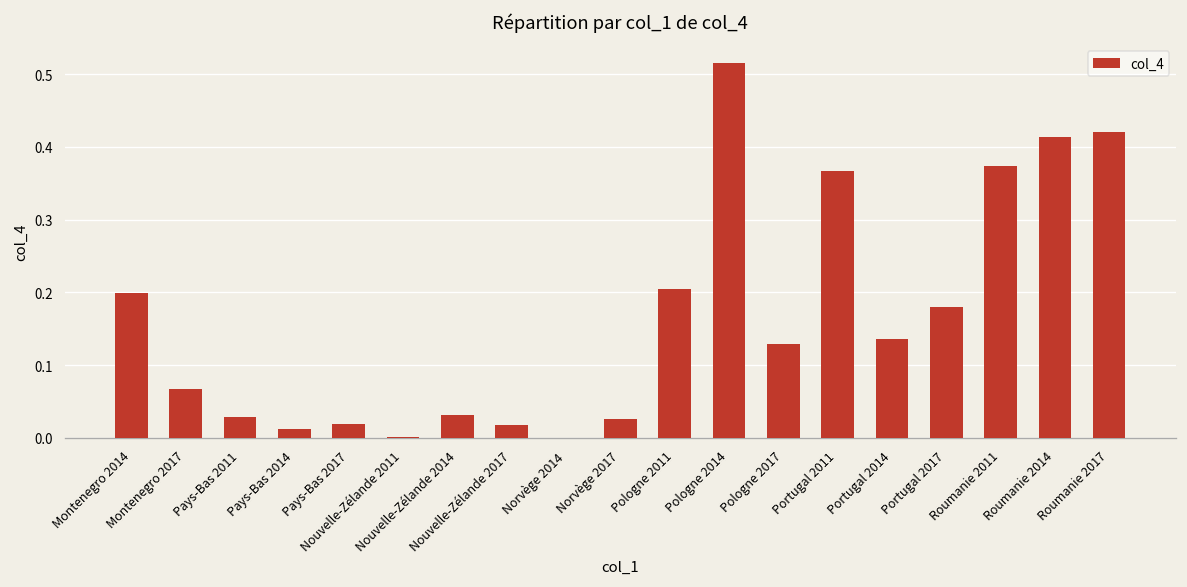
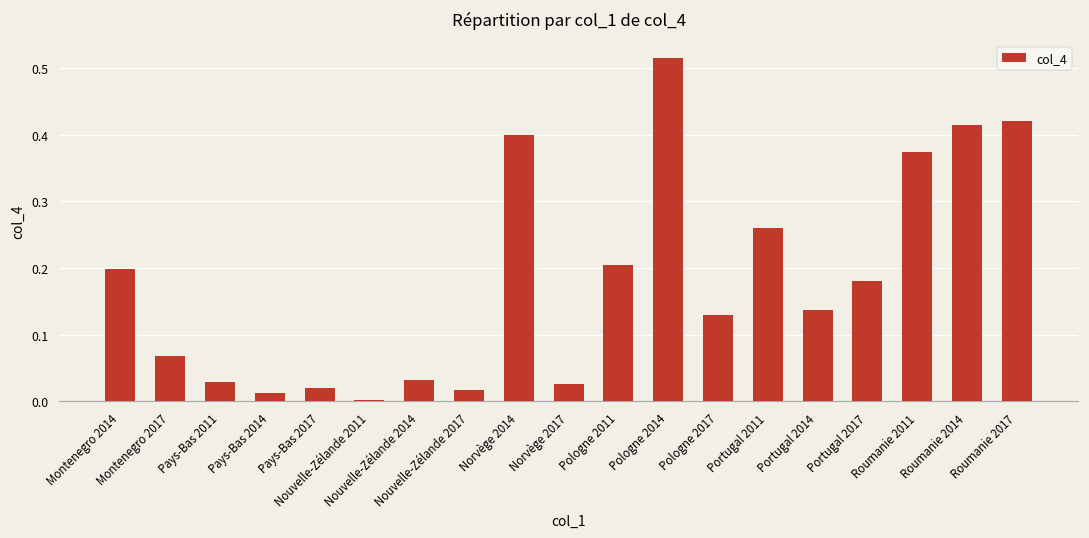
Norvège 2014: 0.0 -> 0.4
Portugal 2011: 0.37 -> 0.26
